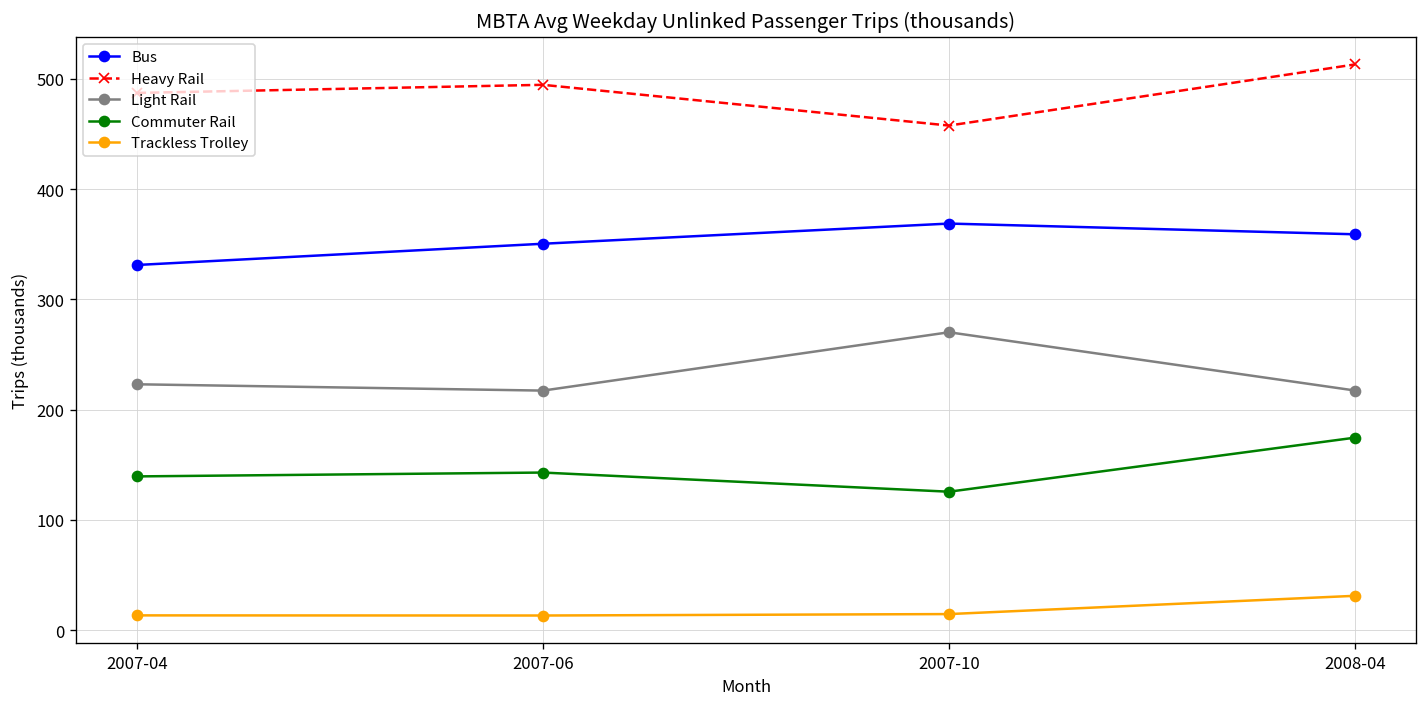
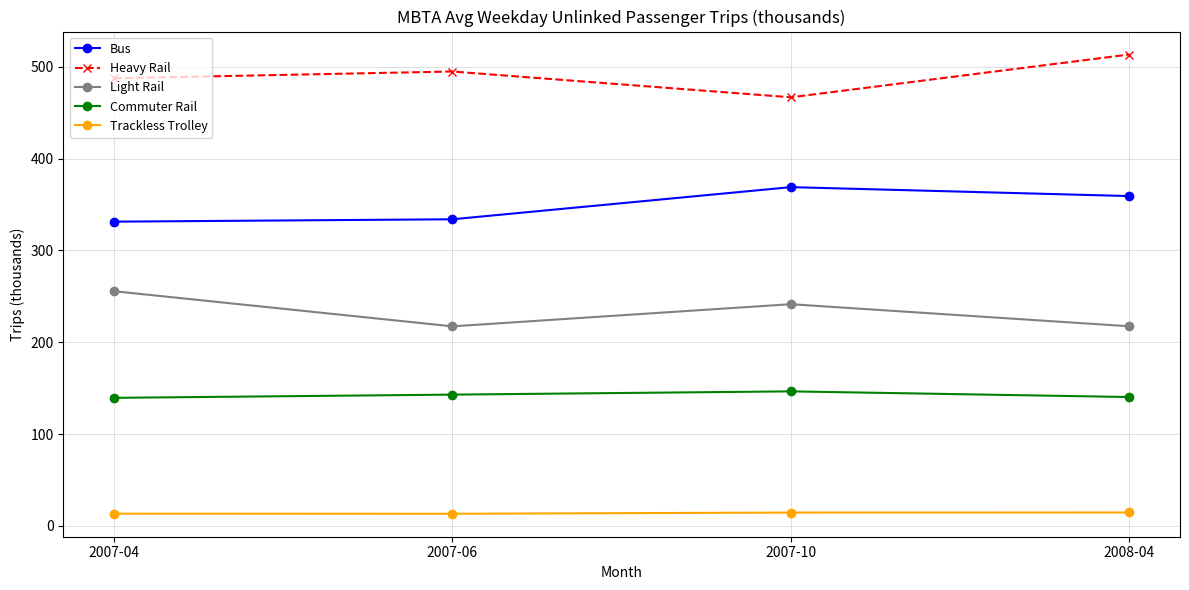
Light Rail, 2007-04: 220 -> 260
Bus, 2007-06: 350 -> 330
Heavy Rail, 2007-10: 460 -> 470
Light Rail, 2007-10: 270 -> 240
Commuter Rail, 2007-10: 130 -> 150
Commuter Rail, 2008-04: 170 -> 140
Trackless Trolley, 2008-04: 30 -> 10
